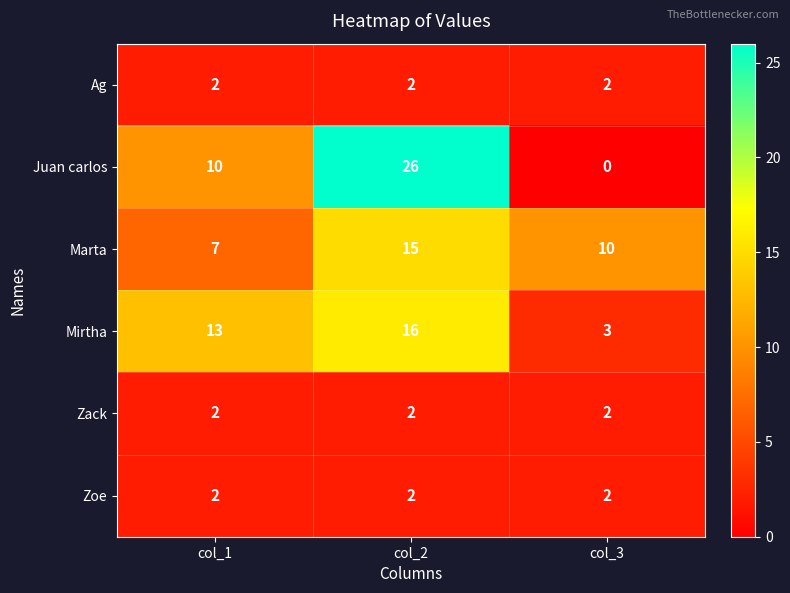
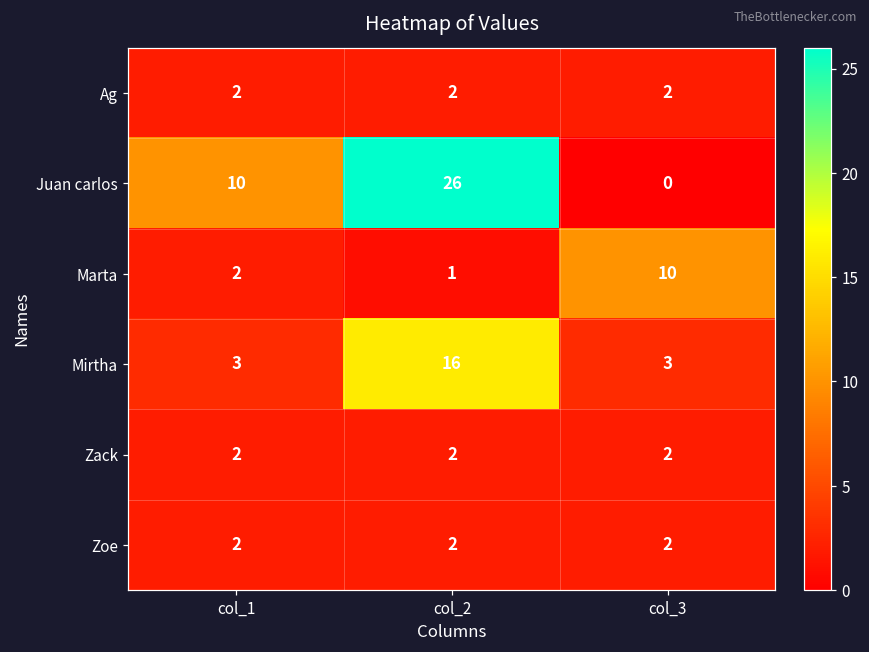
Marta, col_1: 7 -> 2
Marta, col_2: 15 -> 1
Mirtha, col_1: 13 -> 3
